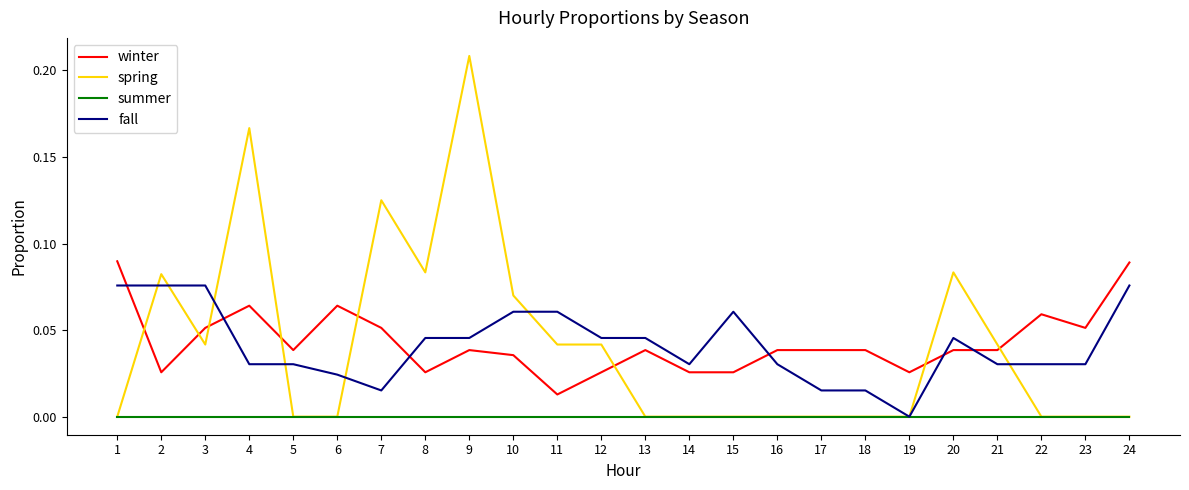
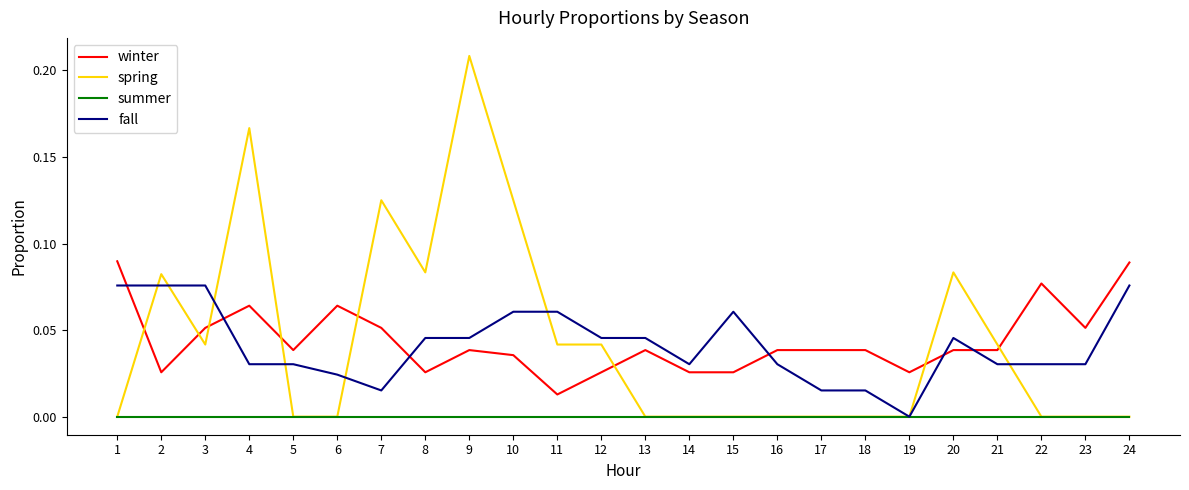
spring, 10: 0.070 -> 0.125
winter, 22: 0.059 -> 0.077
